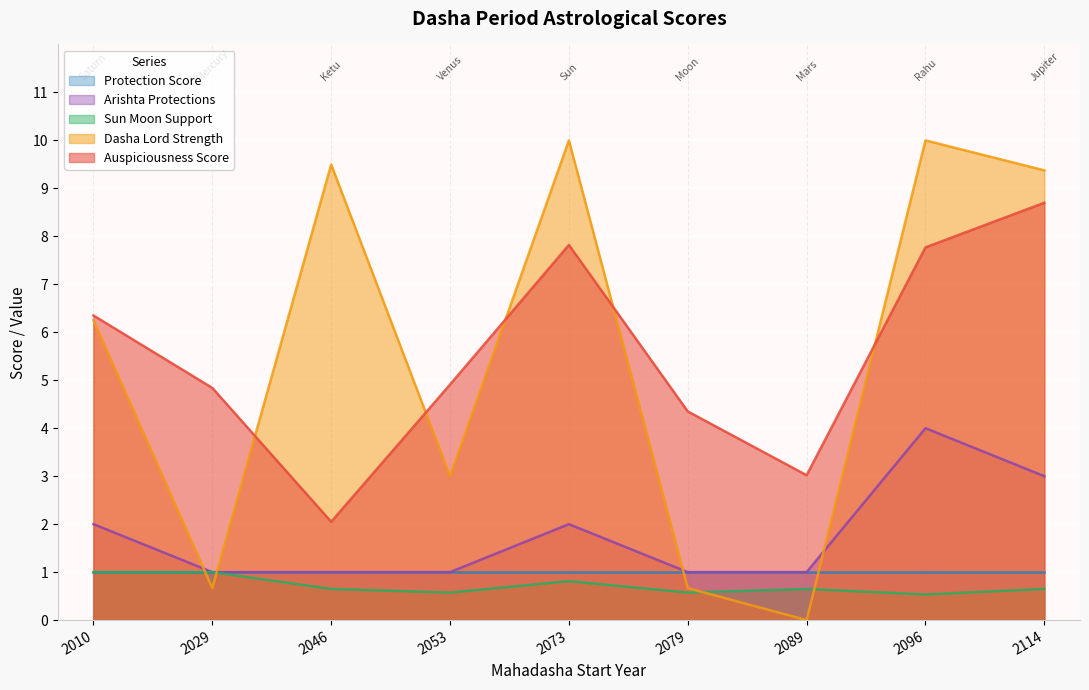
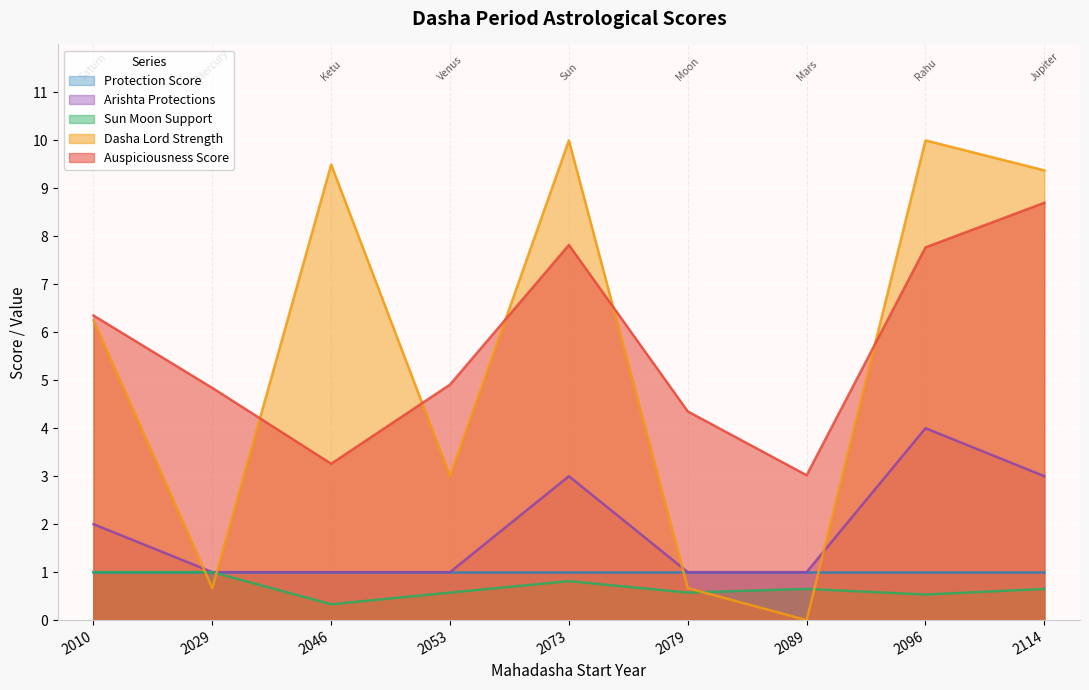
Sun Moon Support, 2046: 0.7 -> 0.3
Auspiciousness Score, 2046: 2.1 -> 3.3
Arishta Protections, 2073: 2 -> 3
